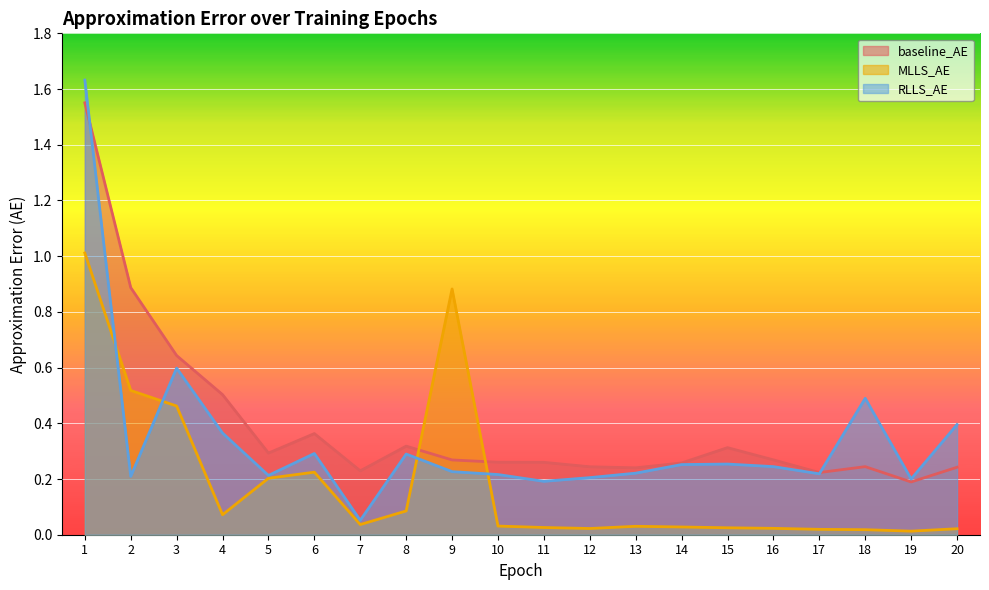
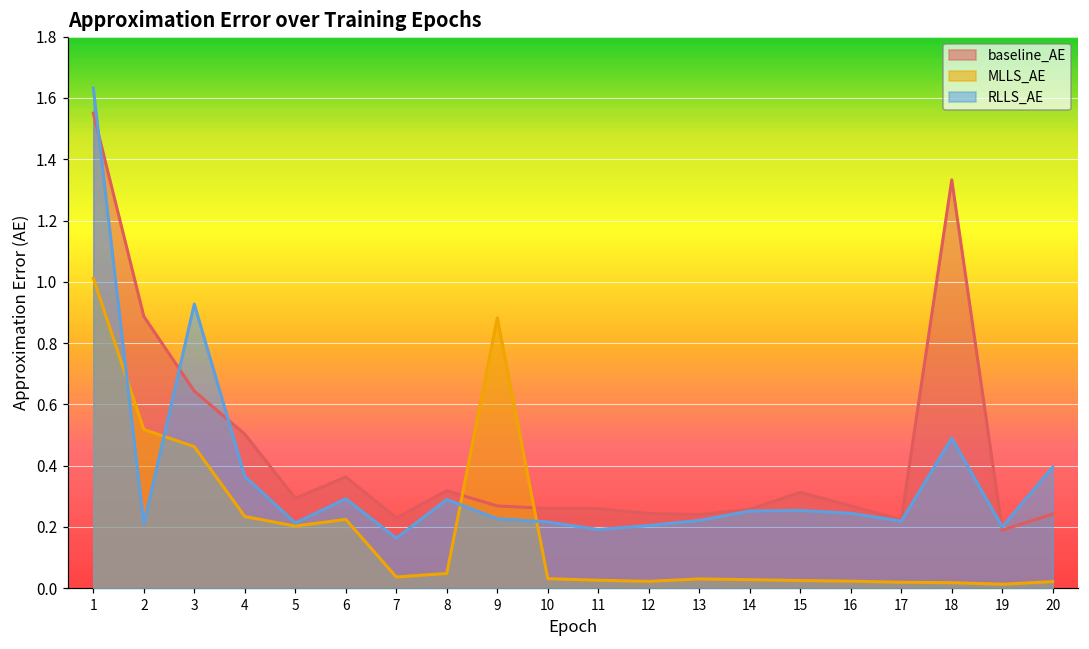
RLLS_AE, 3: 0.60 -> 0.93
MLLS_AE, 4: 0.07 -> 0.23
RLLS_AE, 7: 0.05 -> 0.16
MLLS_AE, 8: 0.09 -> 0.05
baseline_AE, 18: 0.24 -> 1.33
